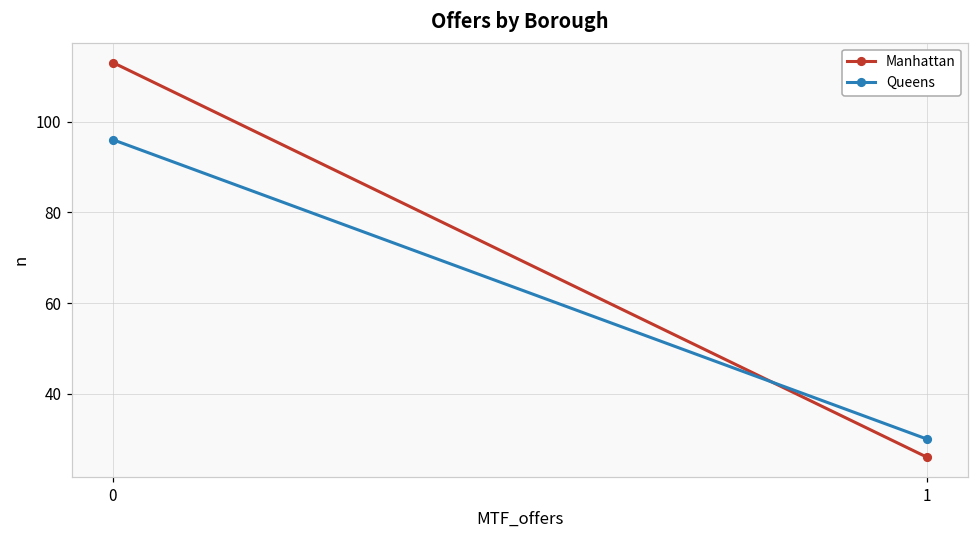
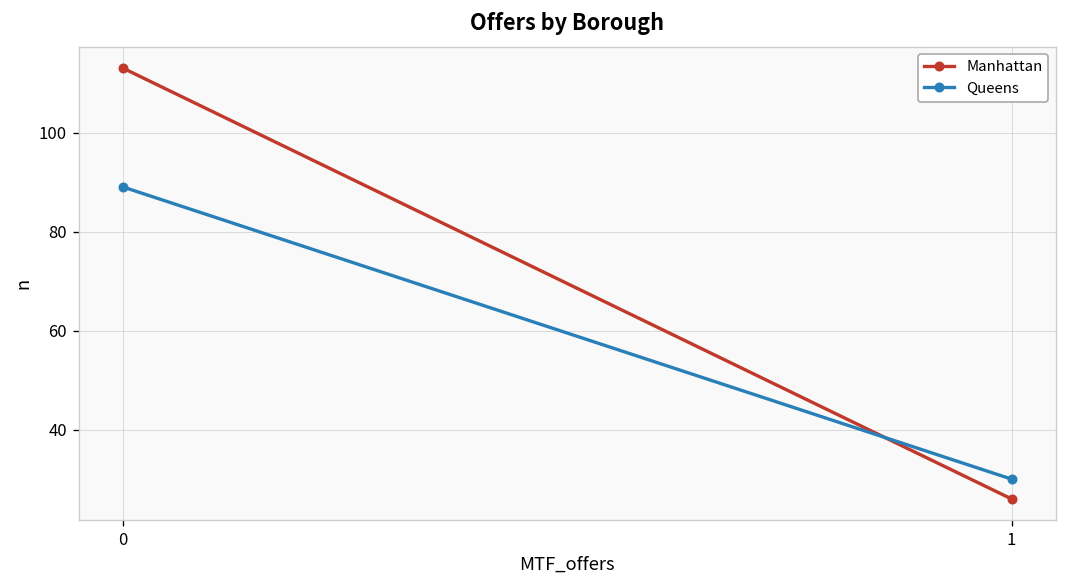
Queens, 0: 96 -> 89
